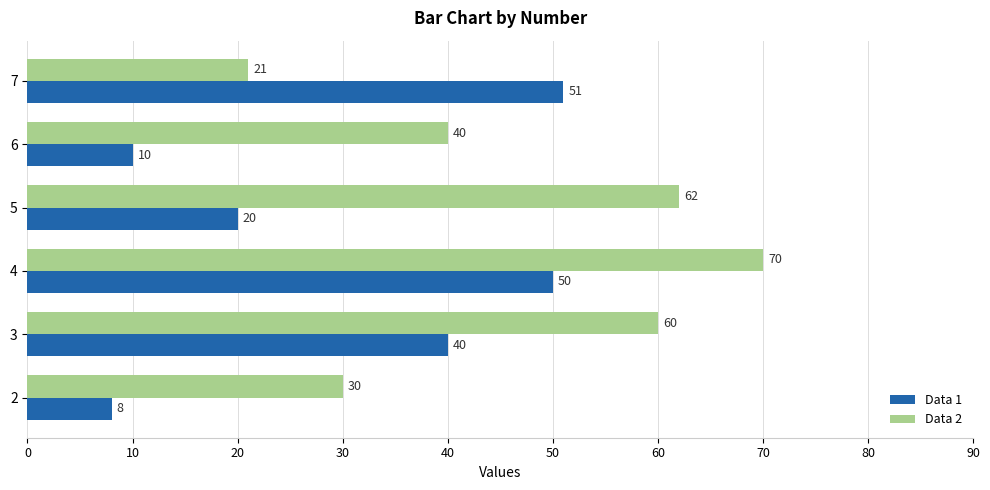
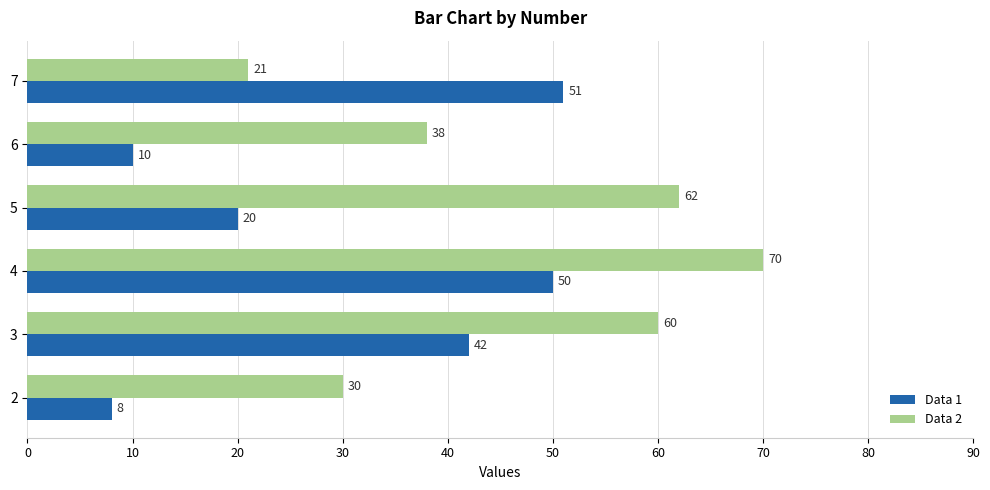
Data 2, 6: 40 -> 38
Data 1, 3: 40 -> 42
